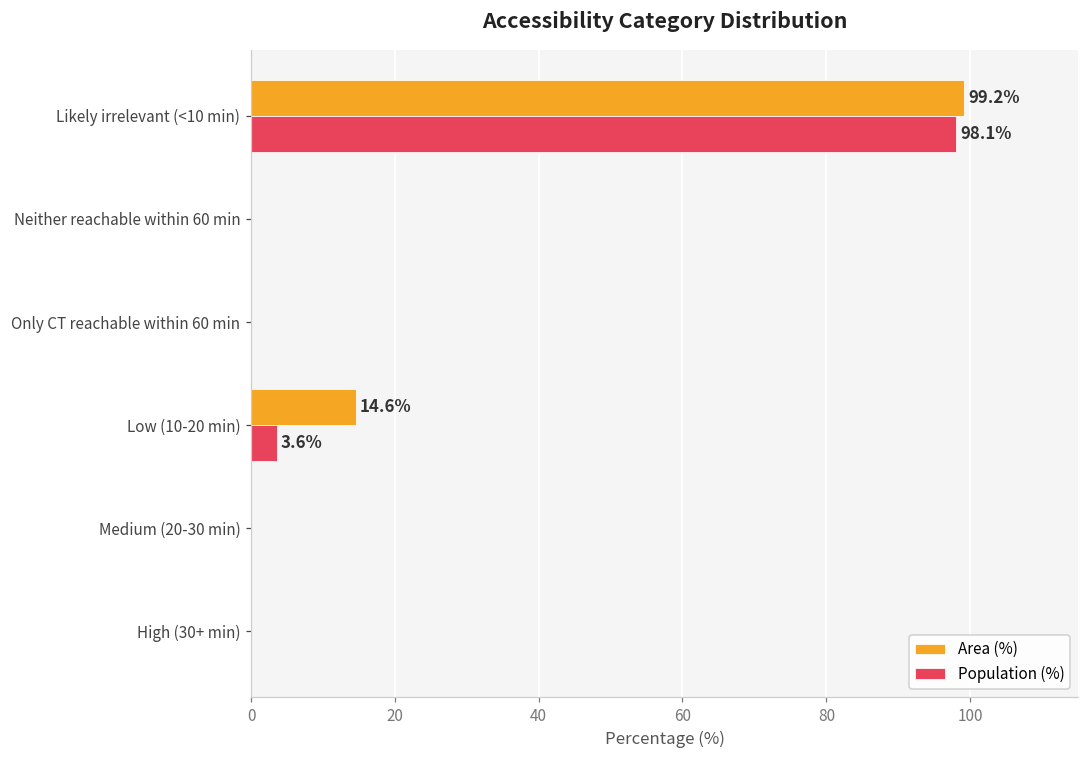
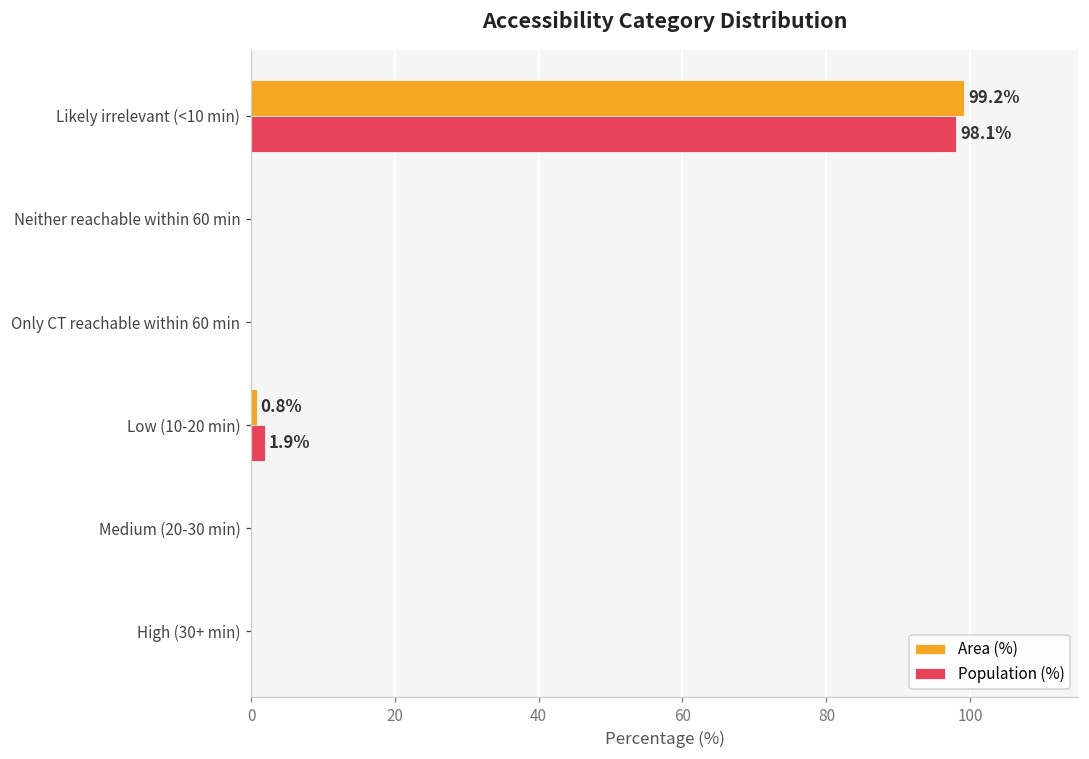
Area (%), Low (10-20 min): 14.6% -> 0.8%
Population (%), Low (10-20 min): 3.6% -> 1.9%
